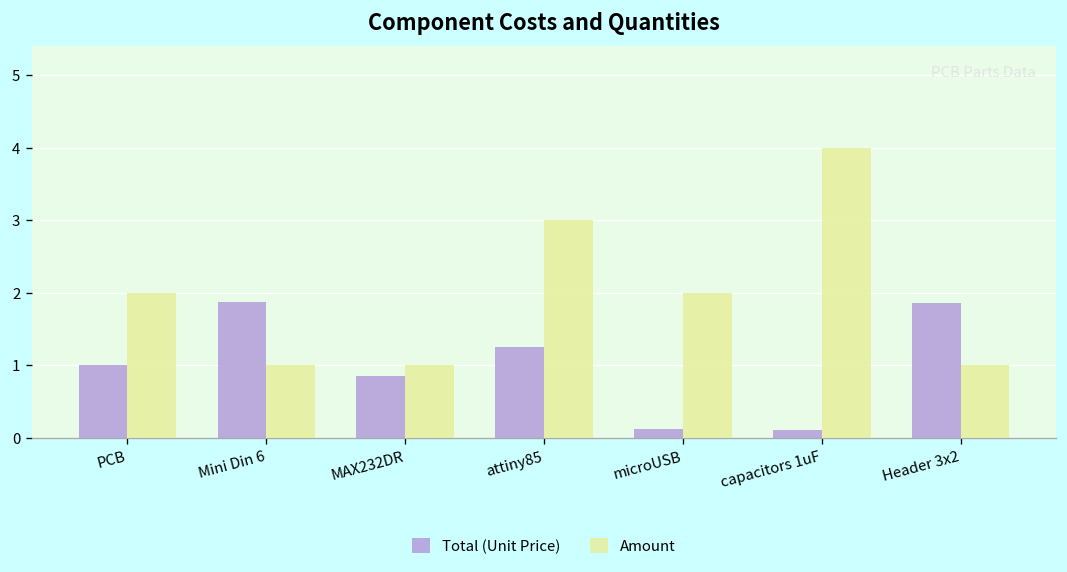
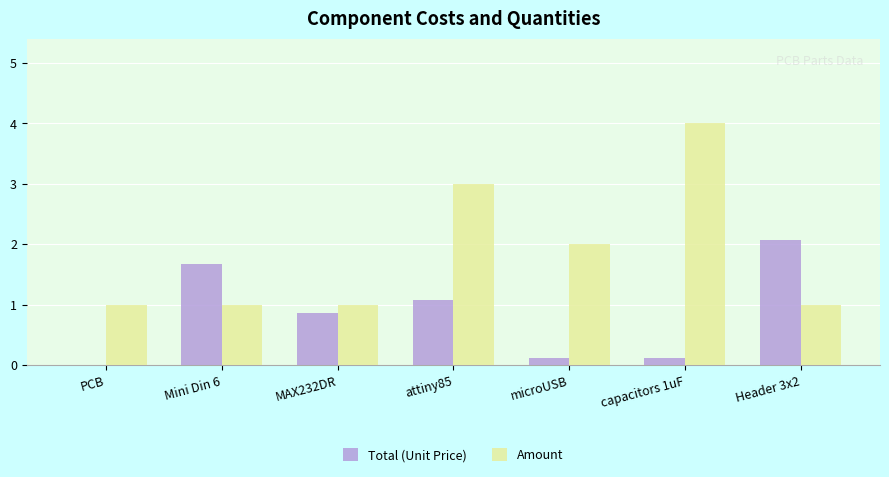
Total (Unit Price), PCB: 1 -> 0
Amount, PCB: 2 -> 1
Total (Unit Price), Mini Din 6: 1.9 -> 1.7
Total (Unit Price), attiny85: 1.3 -> 1.1
Total (Unit Price), Header 3x2: 1.9 -> 2.1
